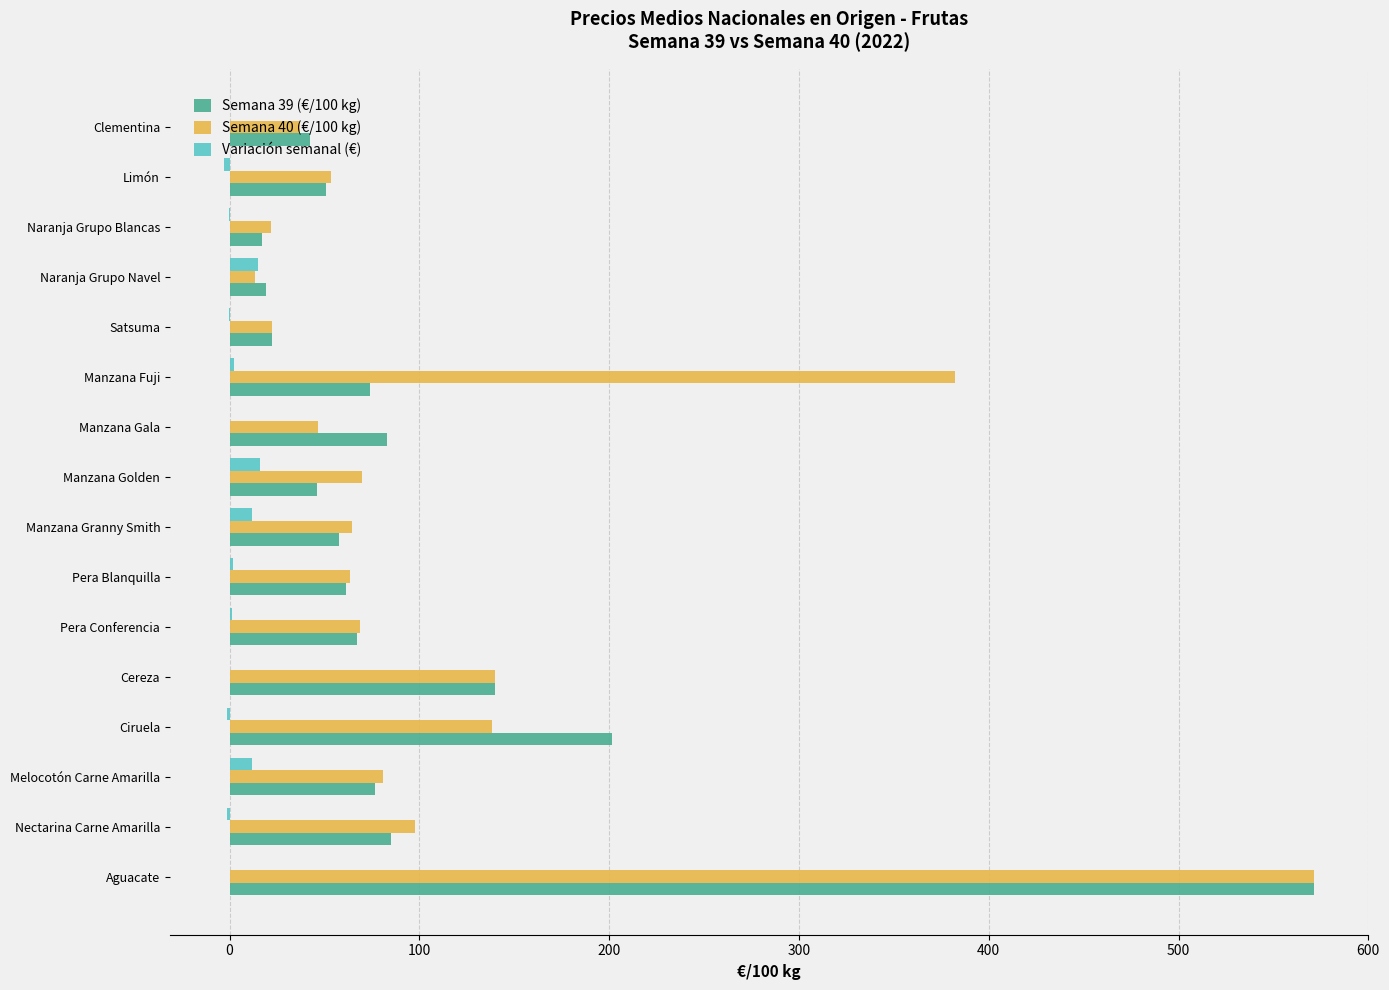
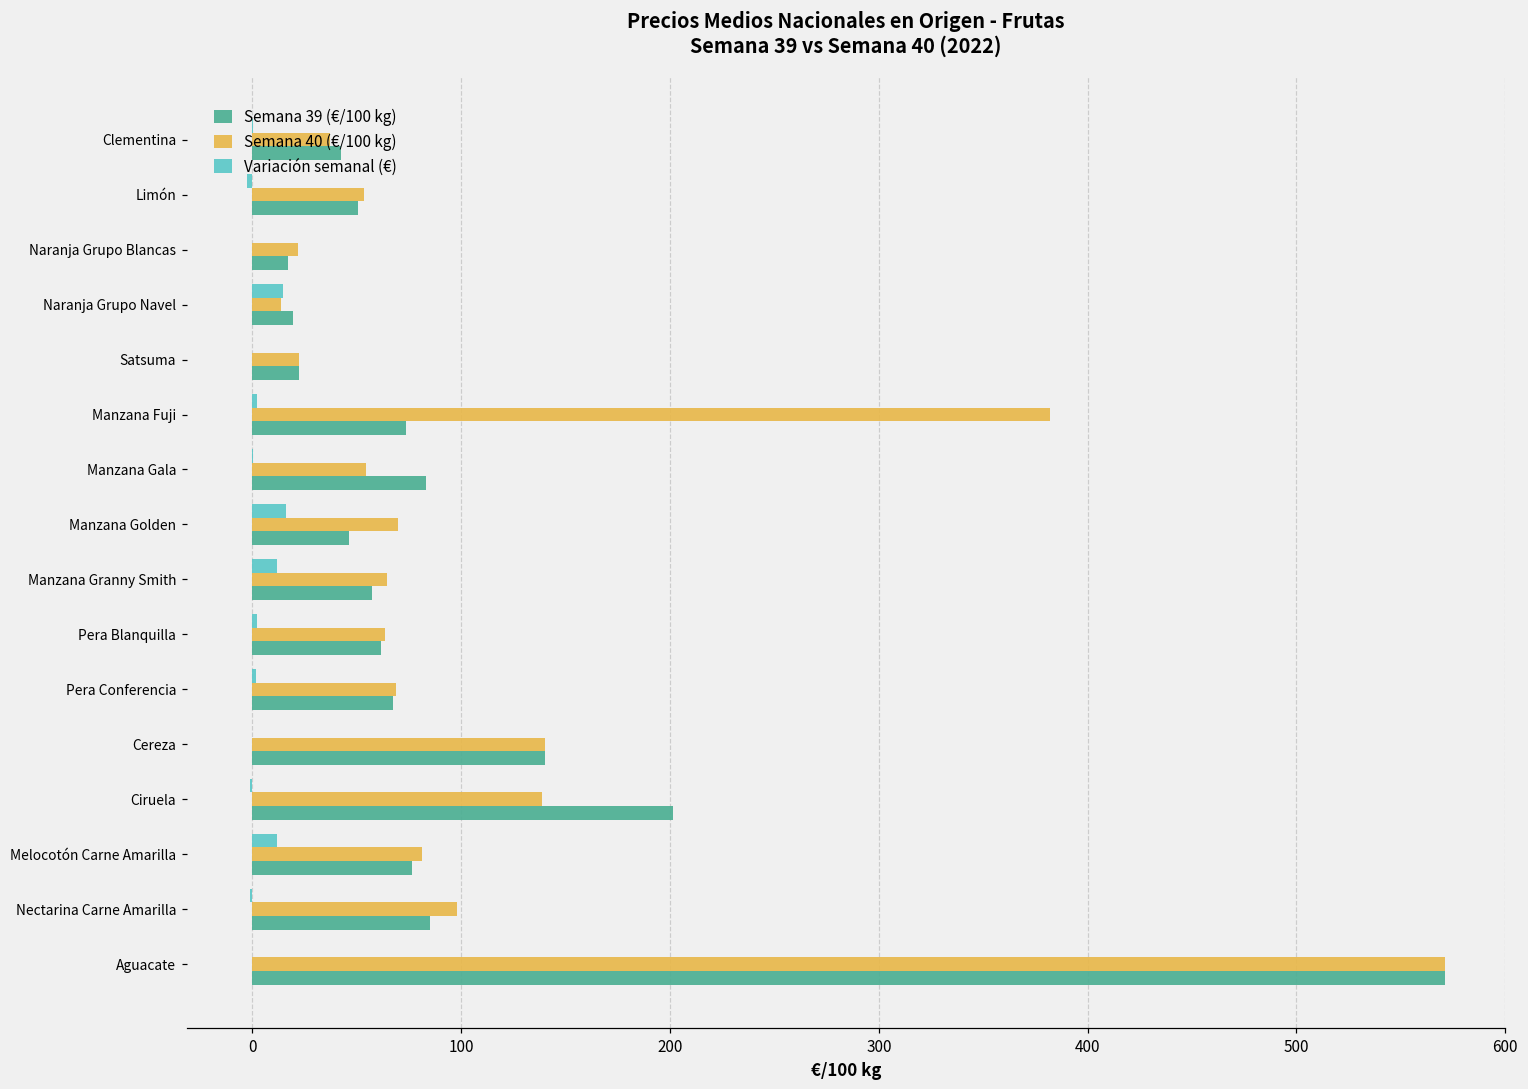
Semana 40 (€/100 kg), Manzana Gala: 47 -> 54
